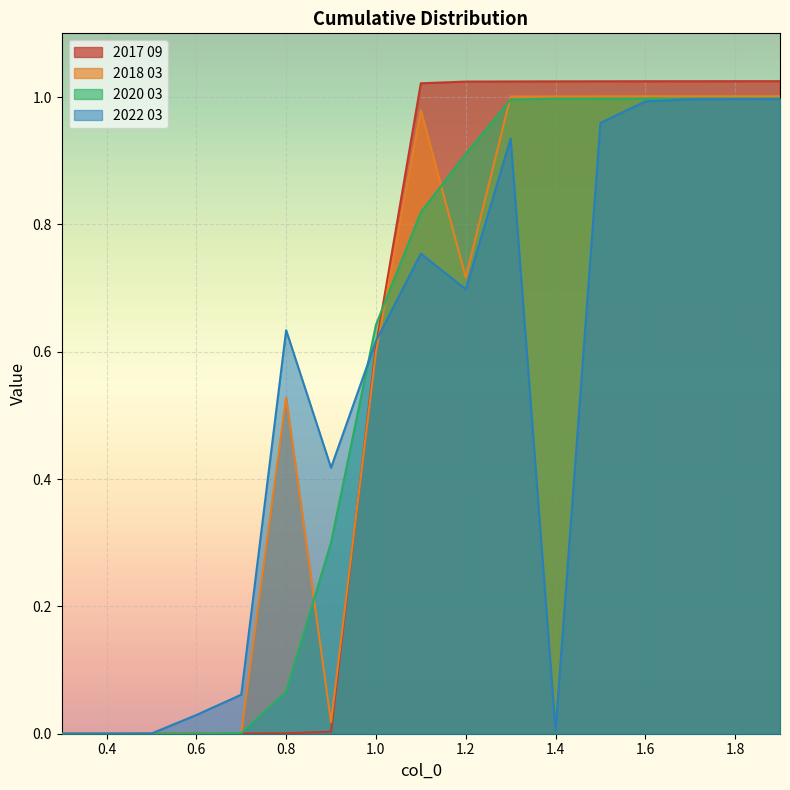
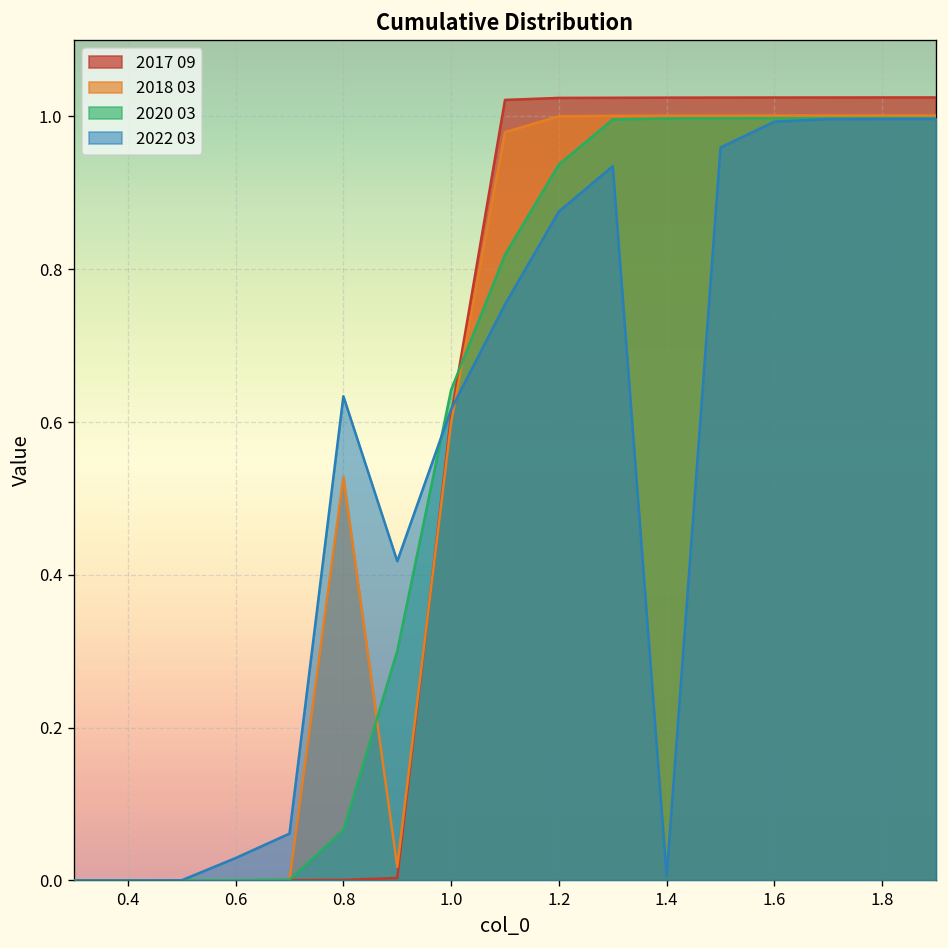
2018 03, 1.2: 0.72 -> 1.00
2020 03, 1.2: 0.91 -> 0.94
2022 03, 1.2: 0.70 -> 0.88
